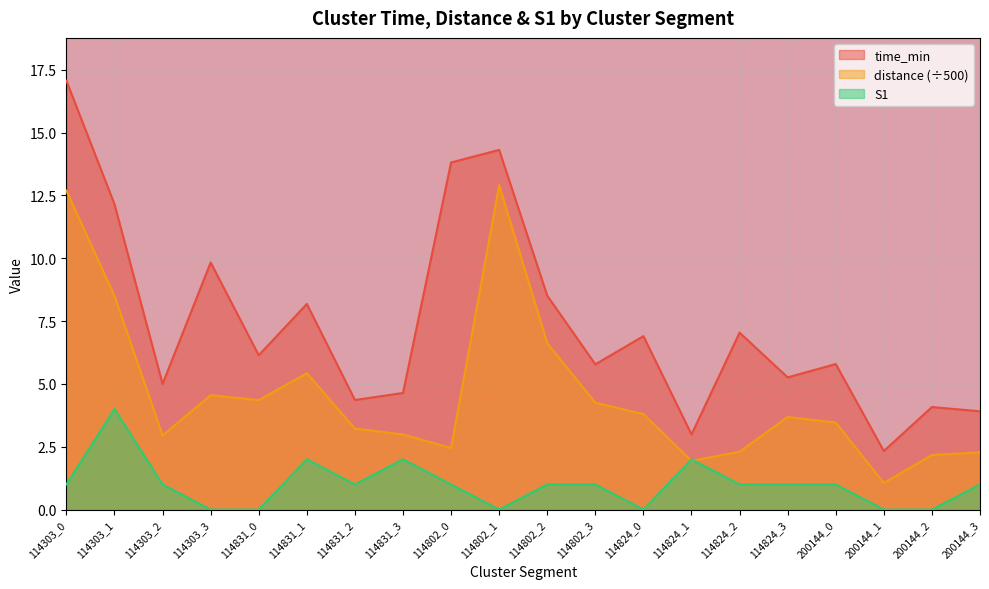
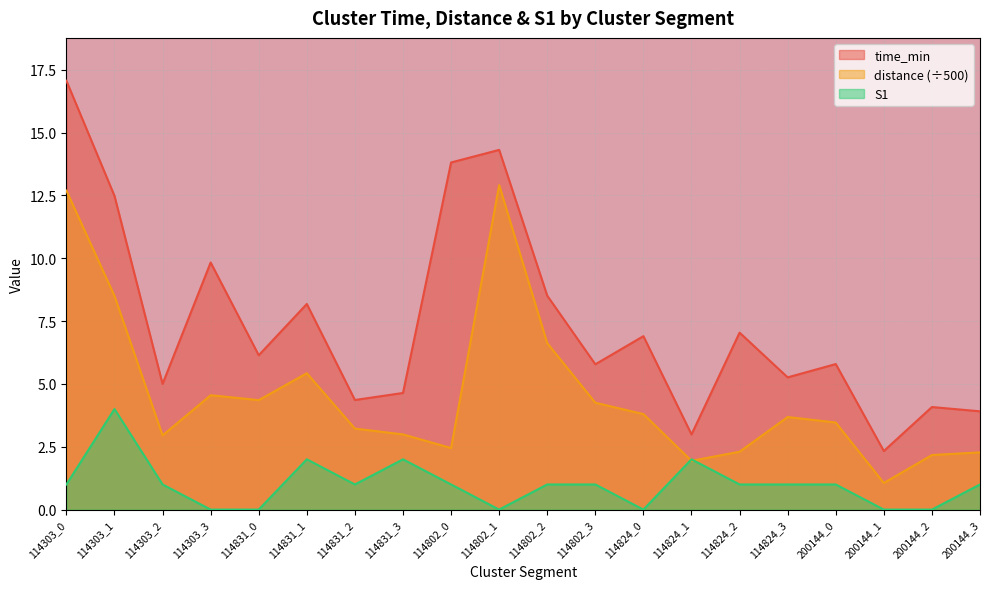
time_min, 114303_1: 12.2 -> 12.5
